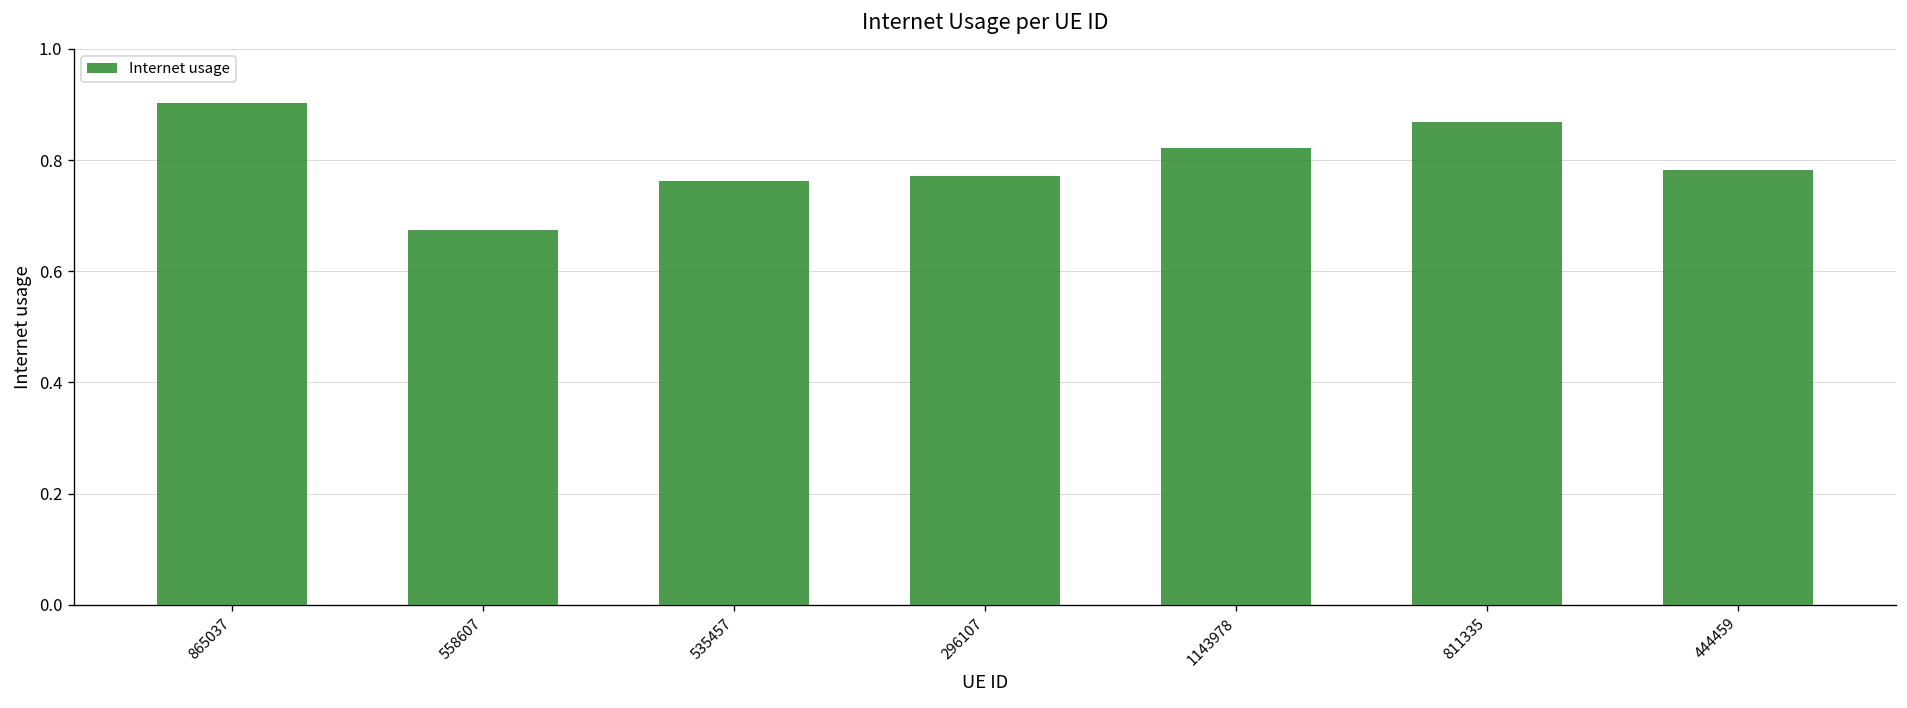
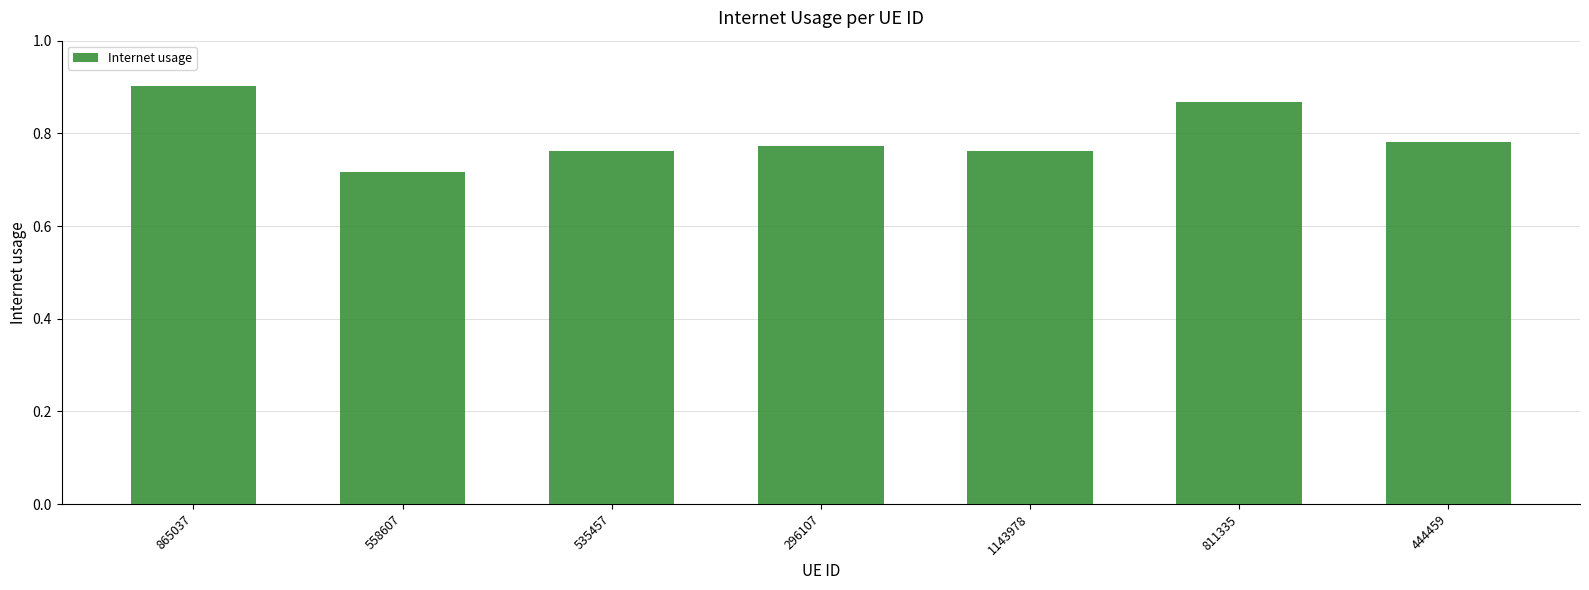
558607: 0.67 -> 0.72
1143978: 0.82 -> 0.76
